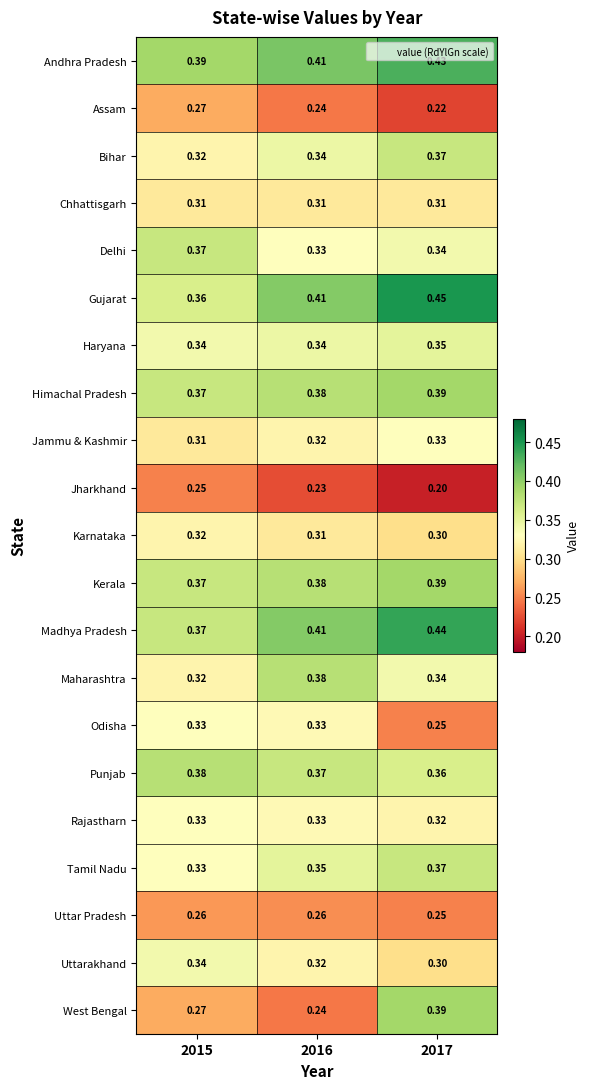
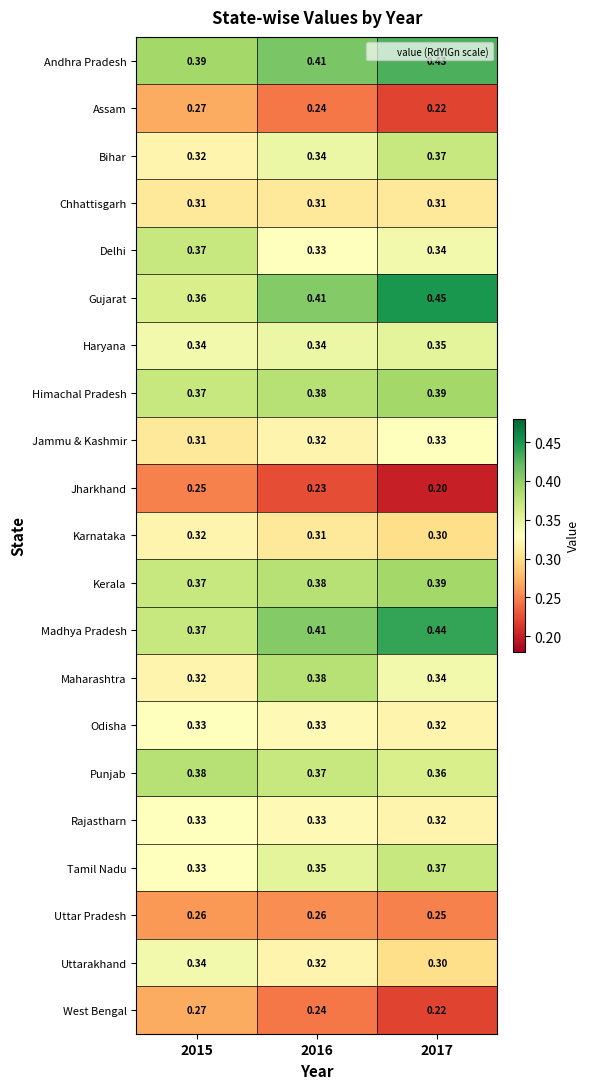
Odisha, 2017: 0.25 -> 0.32
West Bengal, 2017: 0.39 -> 0.22
